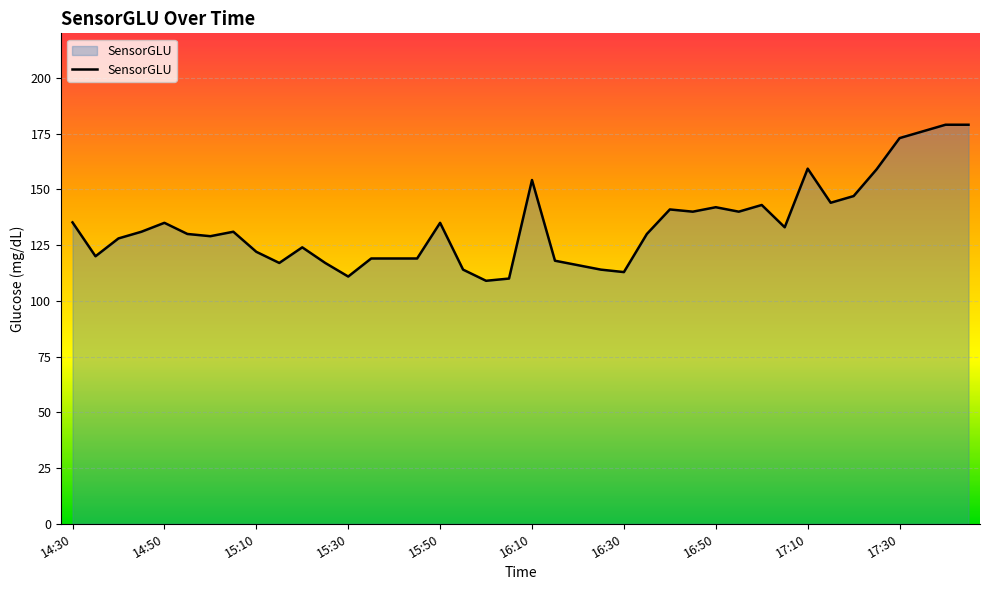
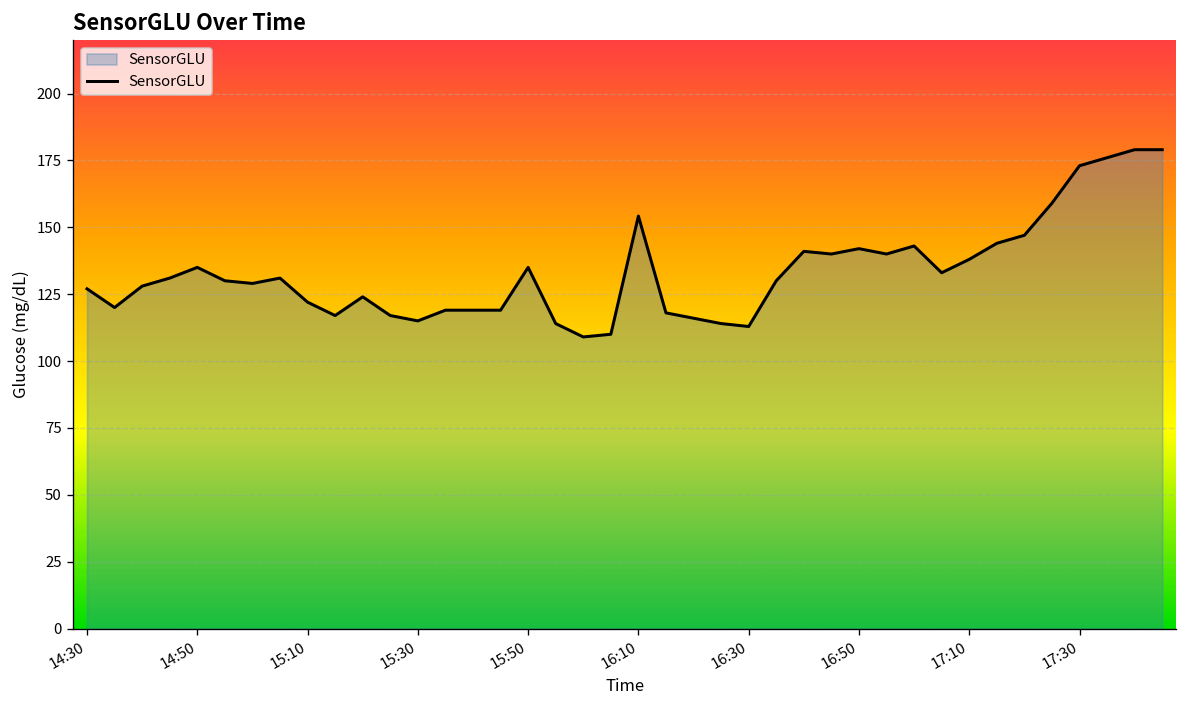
14:30: 135 -> 127
15:30: 111 -> 115
17:10: 159 -> 138
